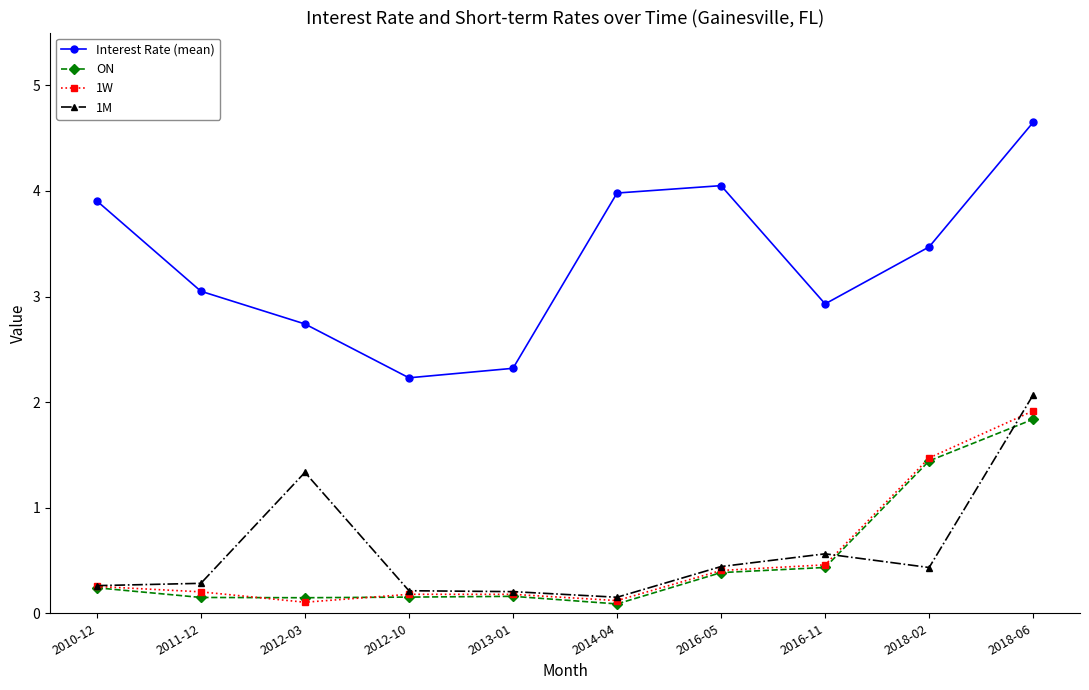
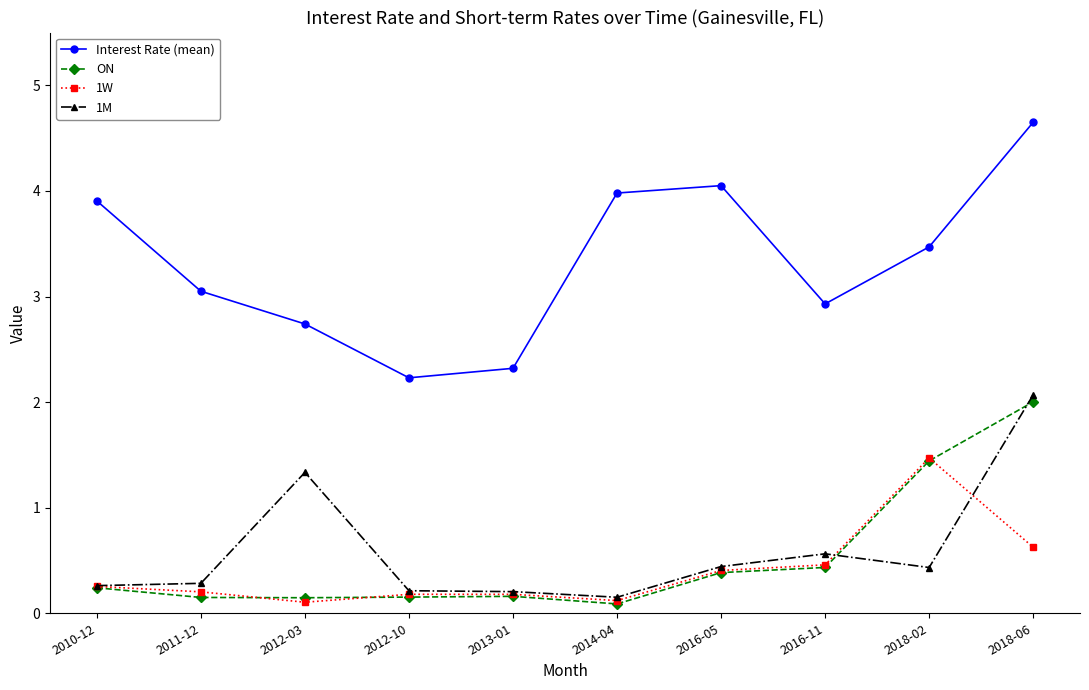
ON, 2018-06: 1.84 -> 2.00
1W, 2018-06: 1.92 -> 0.63
